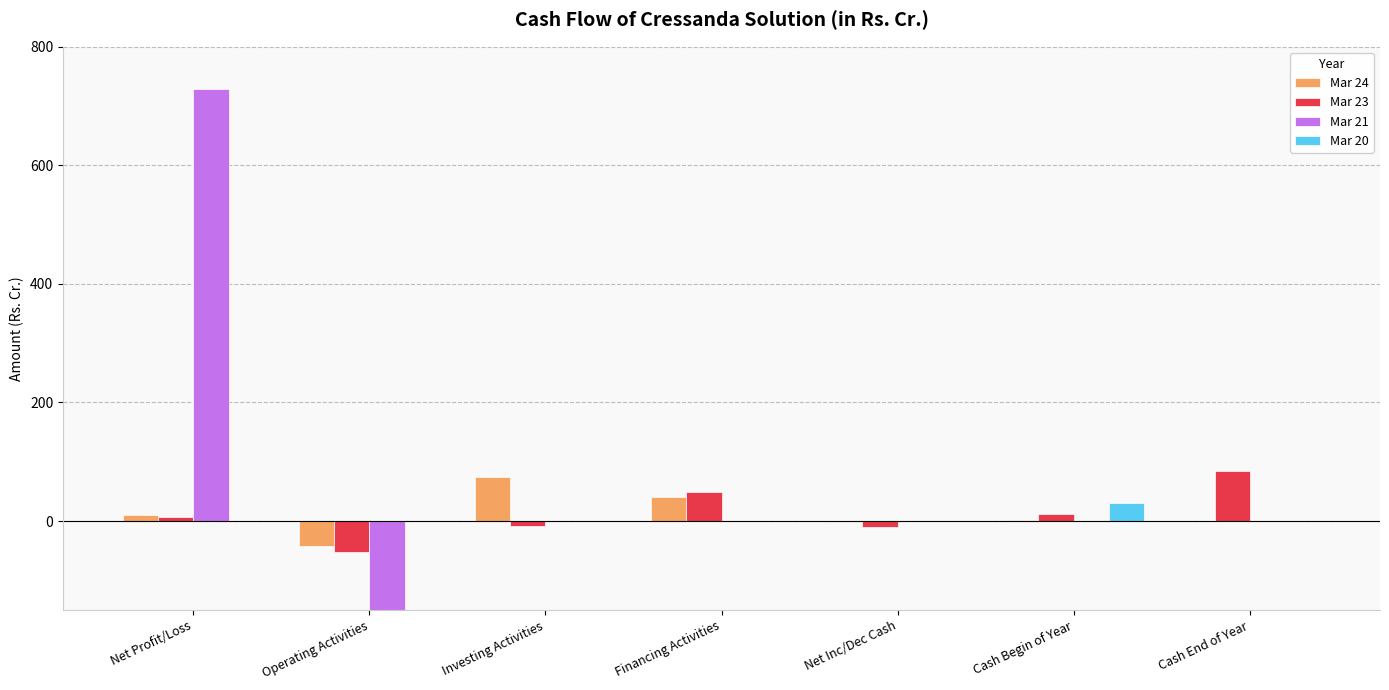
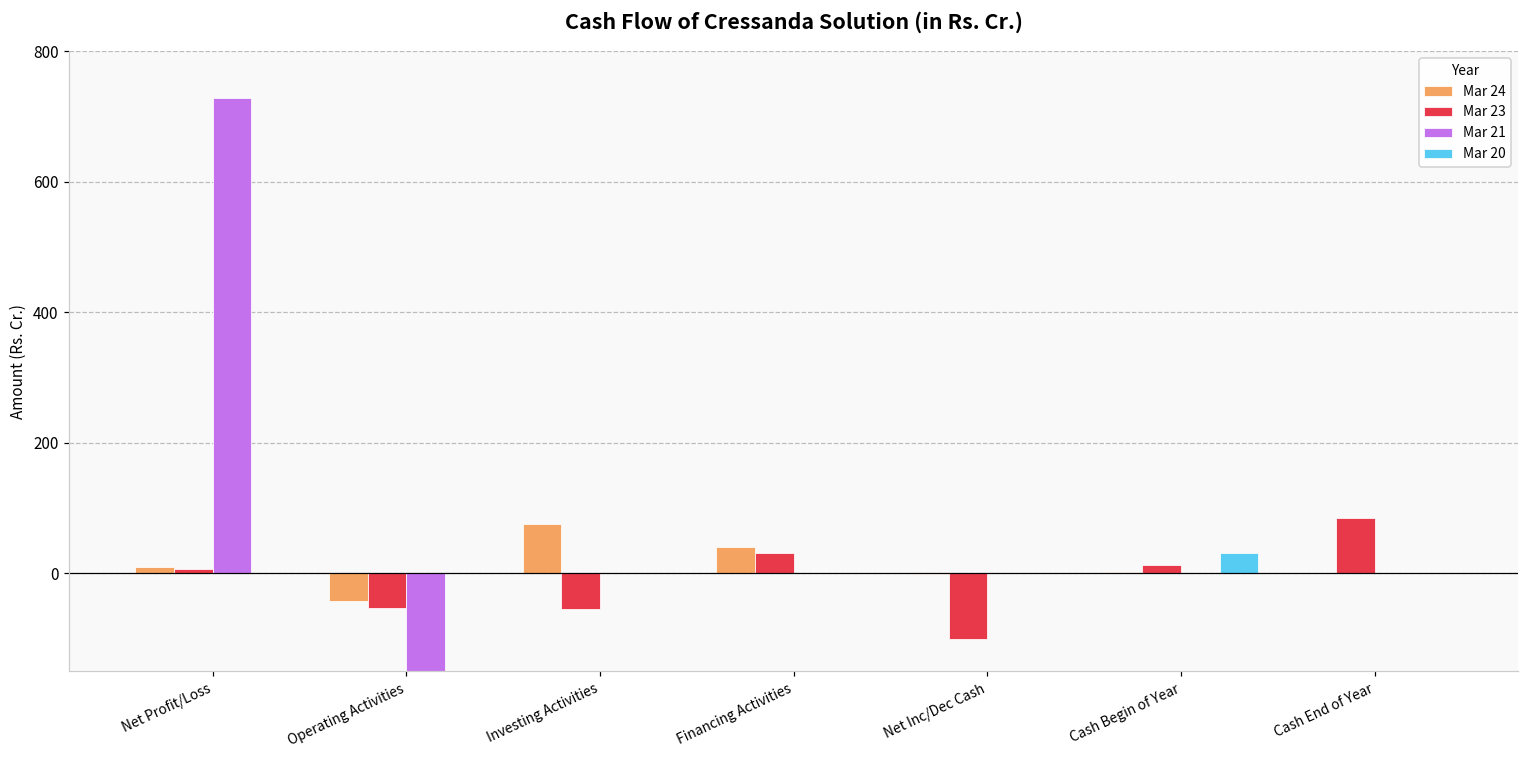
Mar 23, Investing Activities: -10 -> -60
Mar 23, Financing Activities: 50 -> 30
Mar 23, Net Inc/Dec Cash: -10 -> -100
